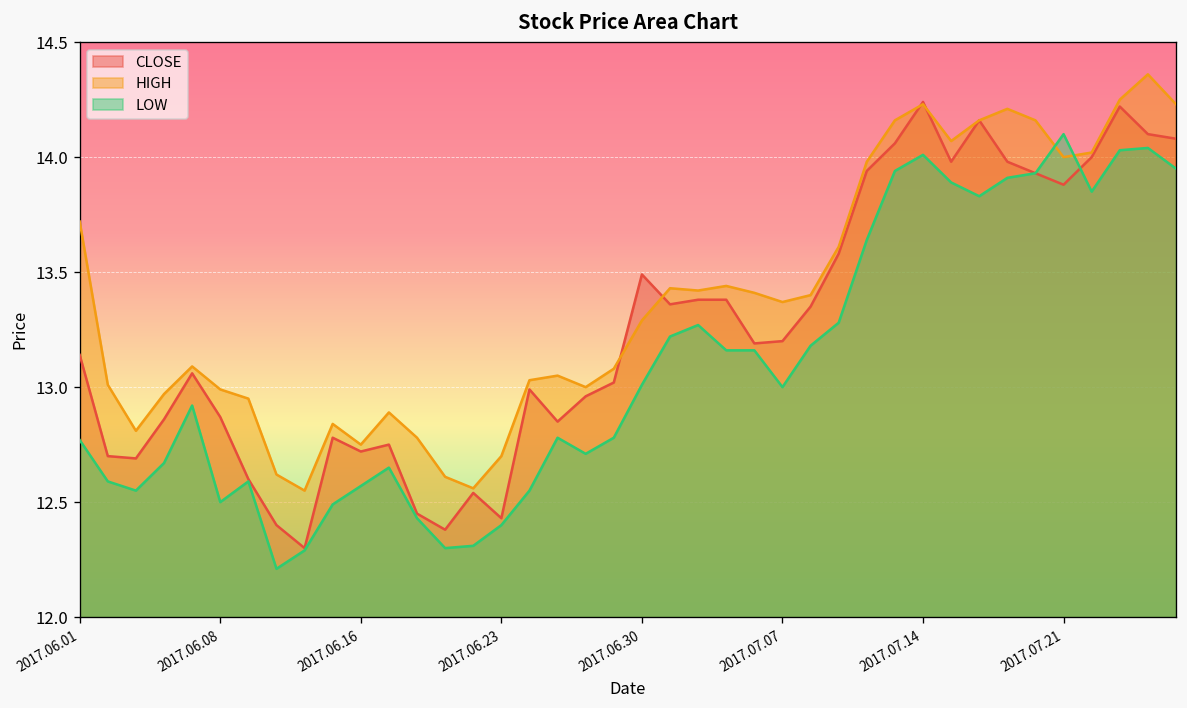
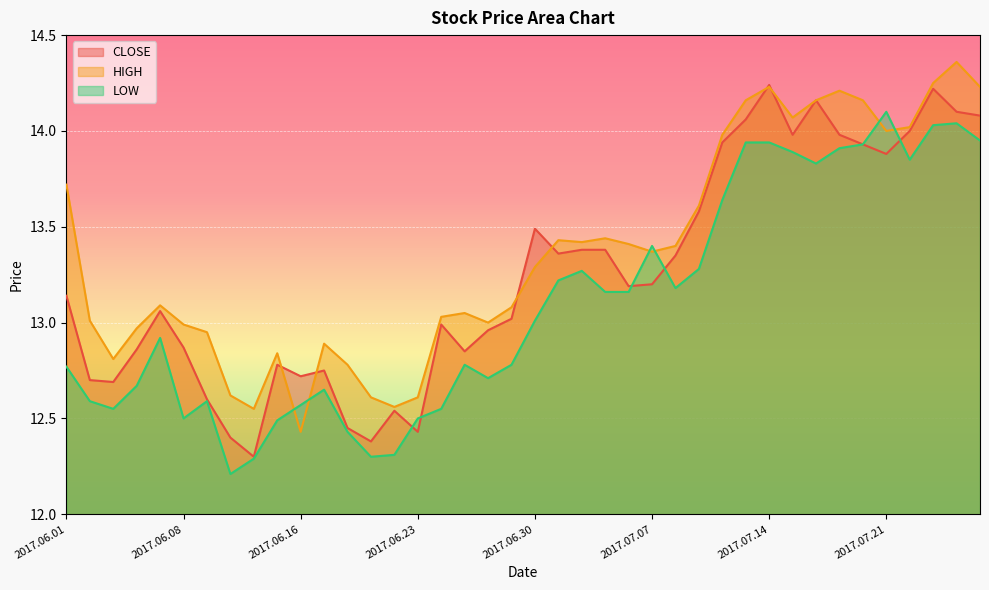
HIGH, 2017.06.16: 12.75 -> 12.43
HIGH, 2017.06.23: 12.70 -> 12.61
LOW, 2017.06.23: 12.4 -> 12.5
LOW, 2017.07.07: 13.0 -> 13.4
LOW, 2017.07.14: 14.01 -> 13.94
